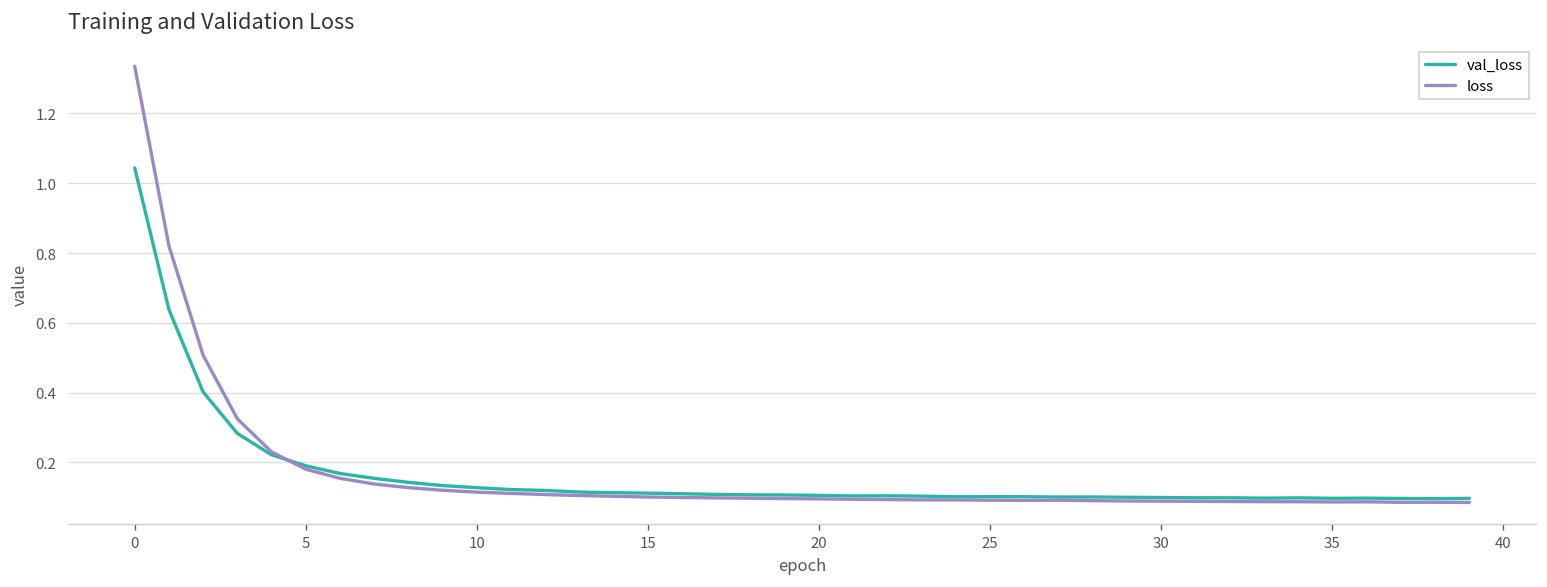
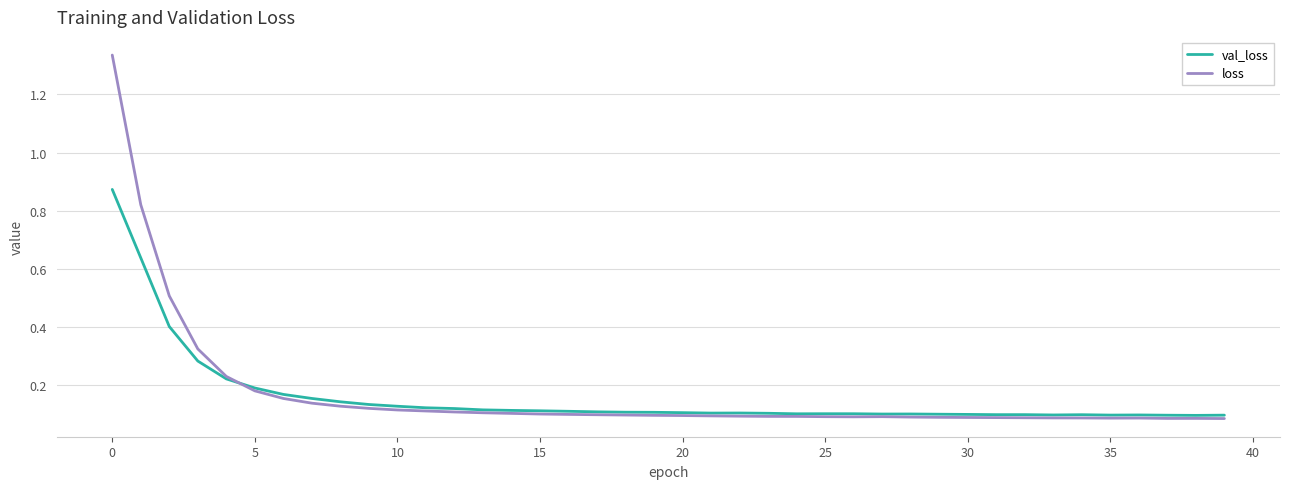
val_loss, 0: 1.04 -> 0.87
